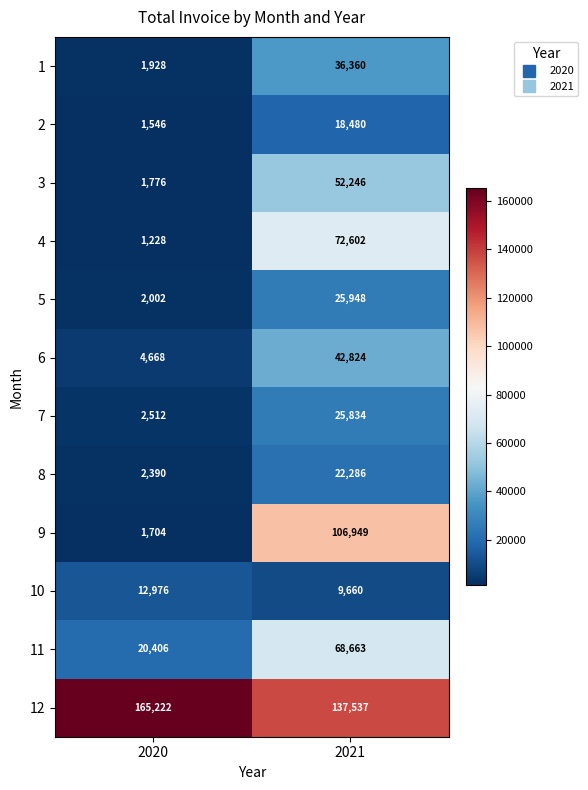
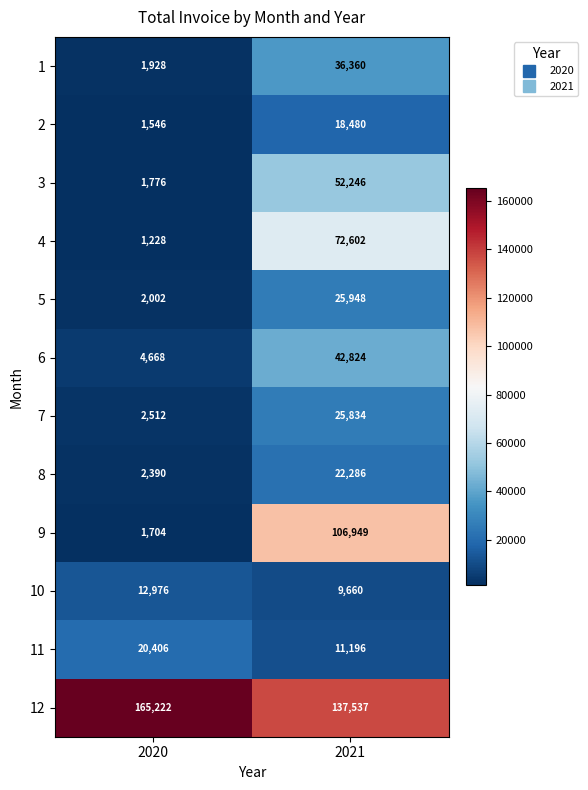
11, 2021: 68,663 -> 11,196
